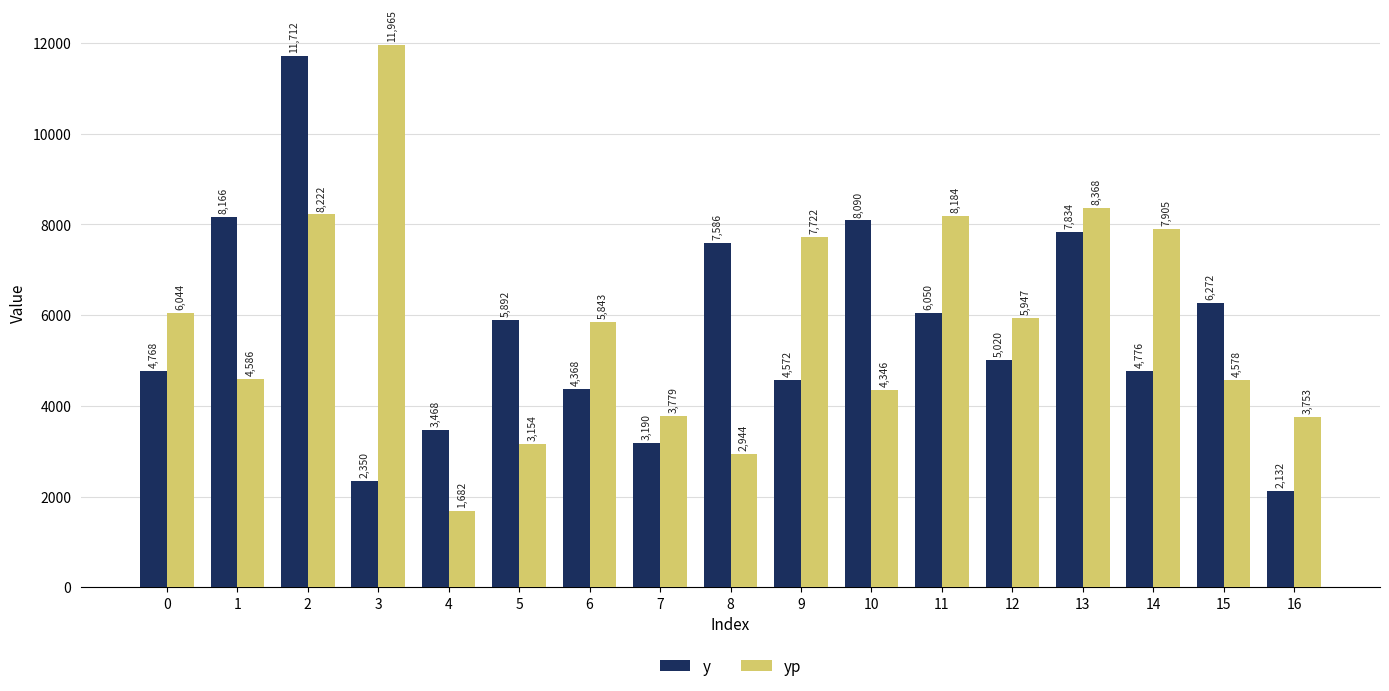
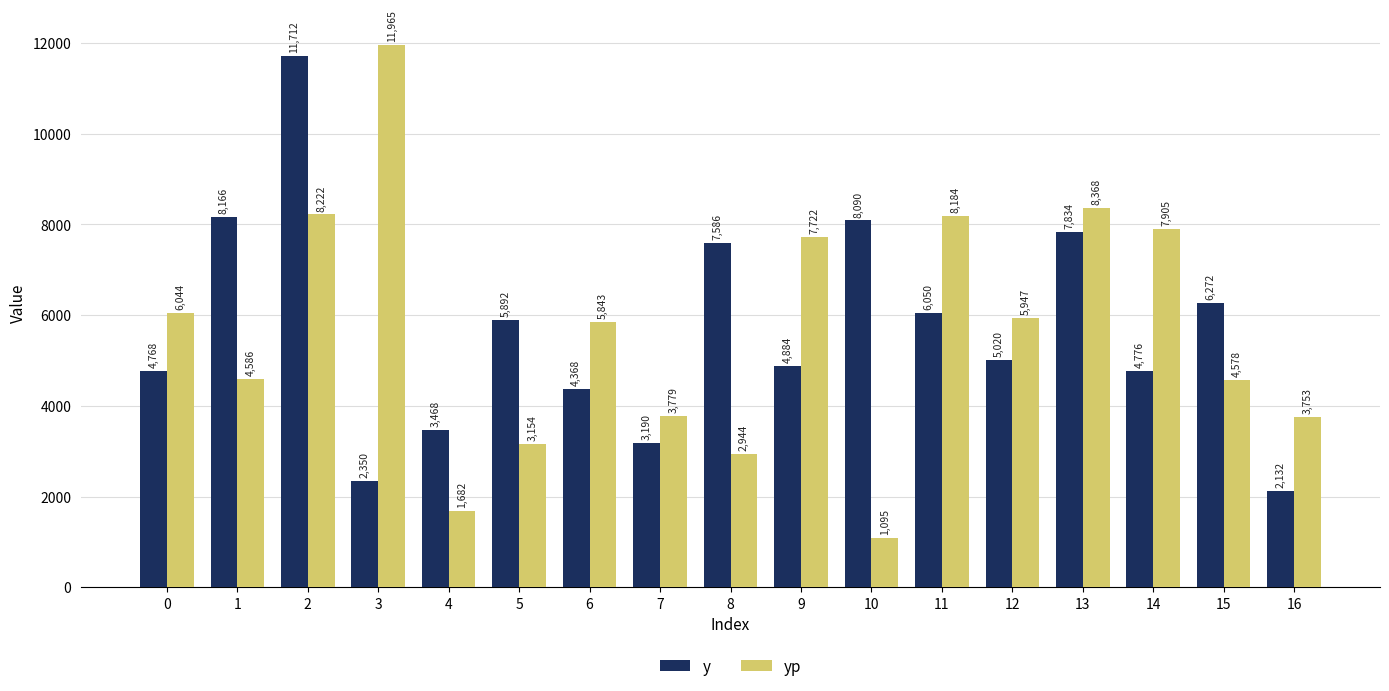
y, 9: 4,572 -> 4,884
yp, 10: 4,346 -> 1,095
